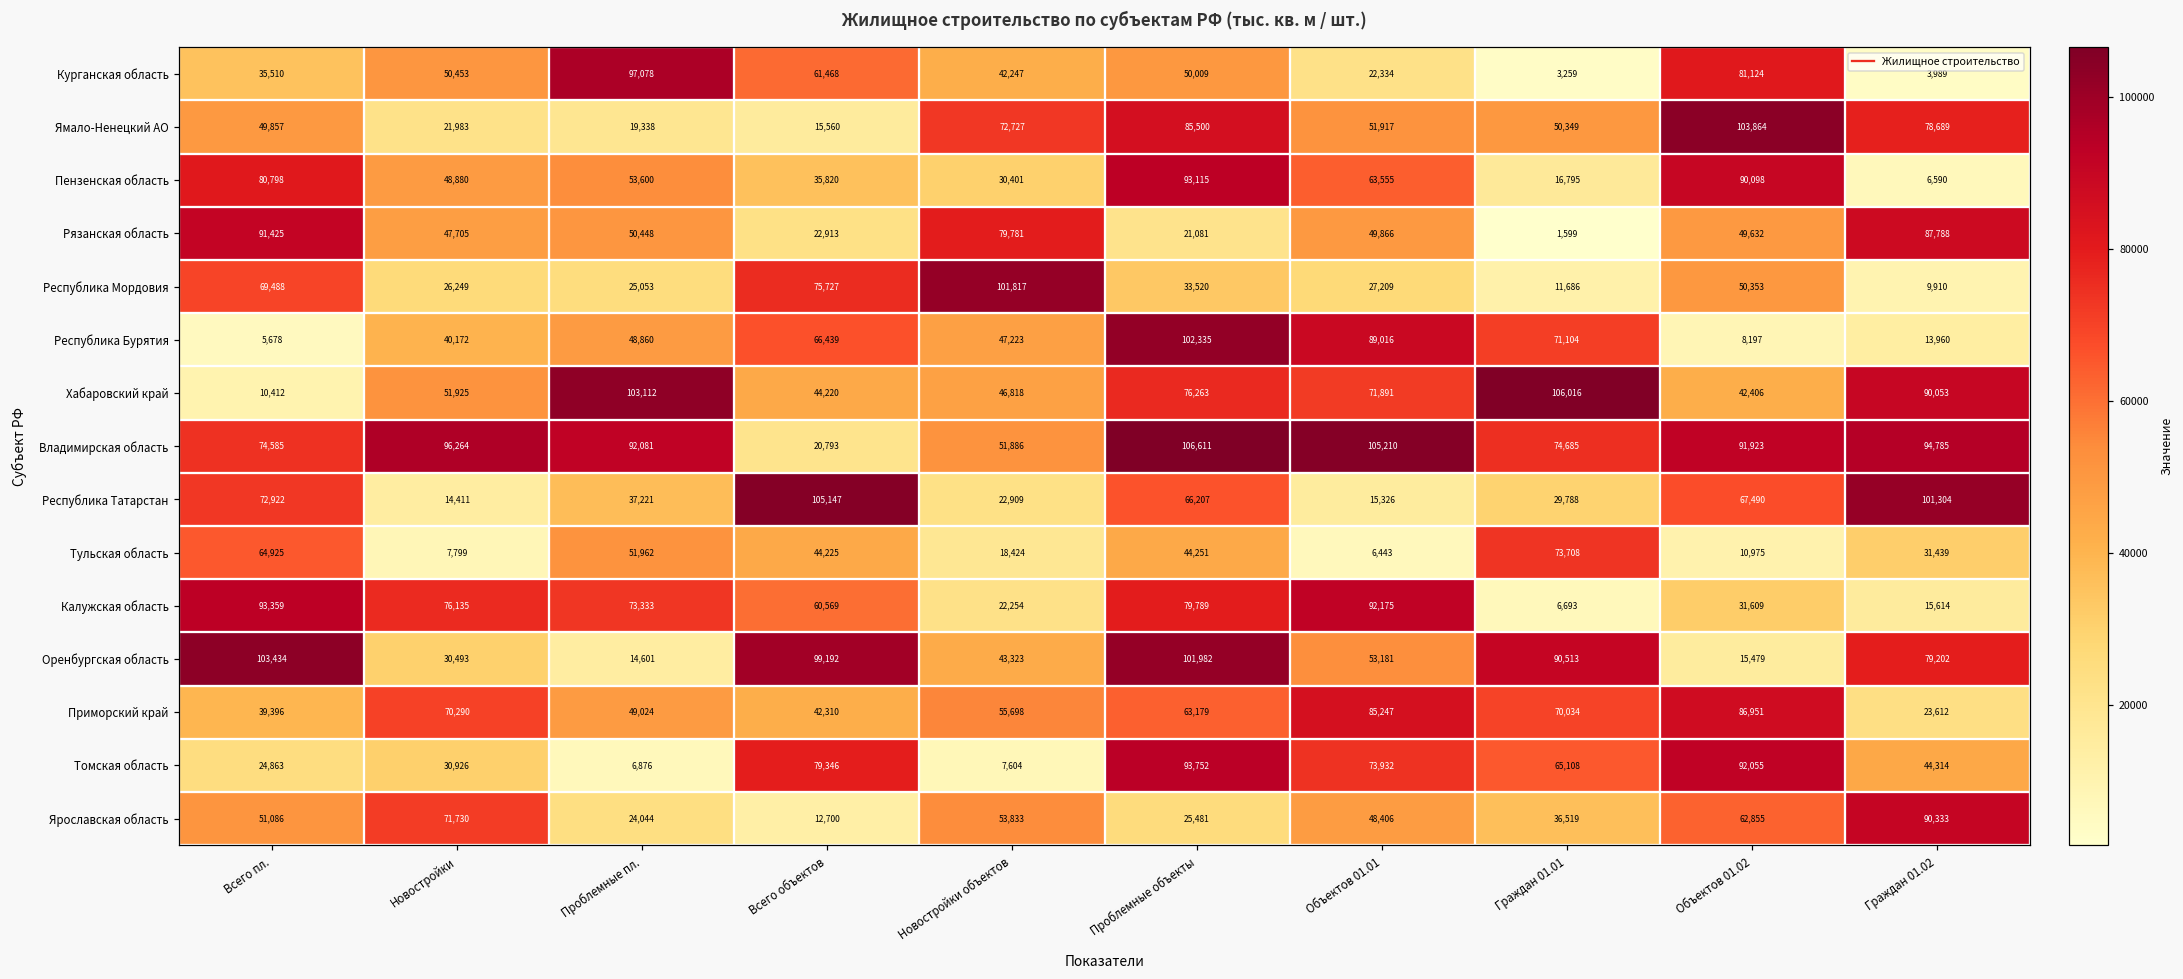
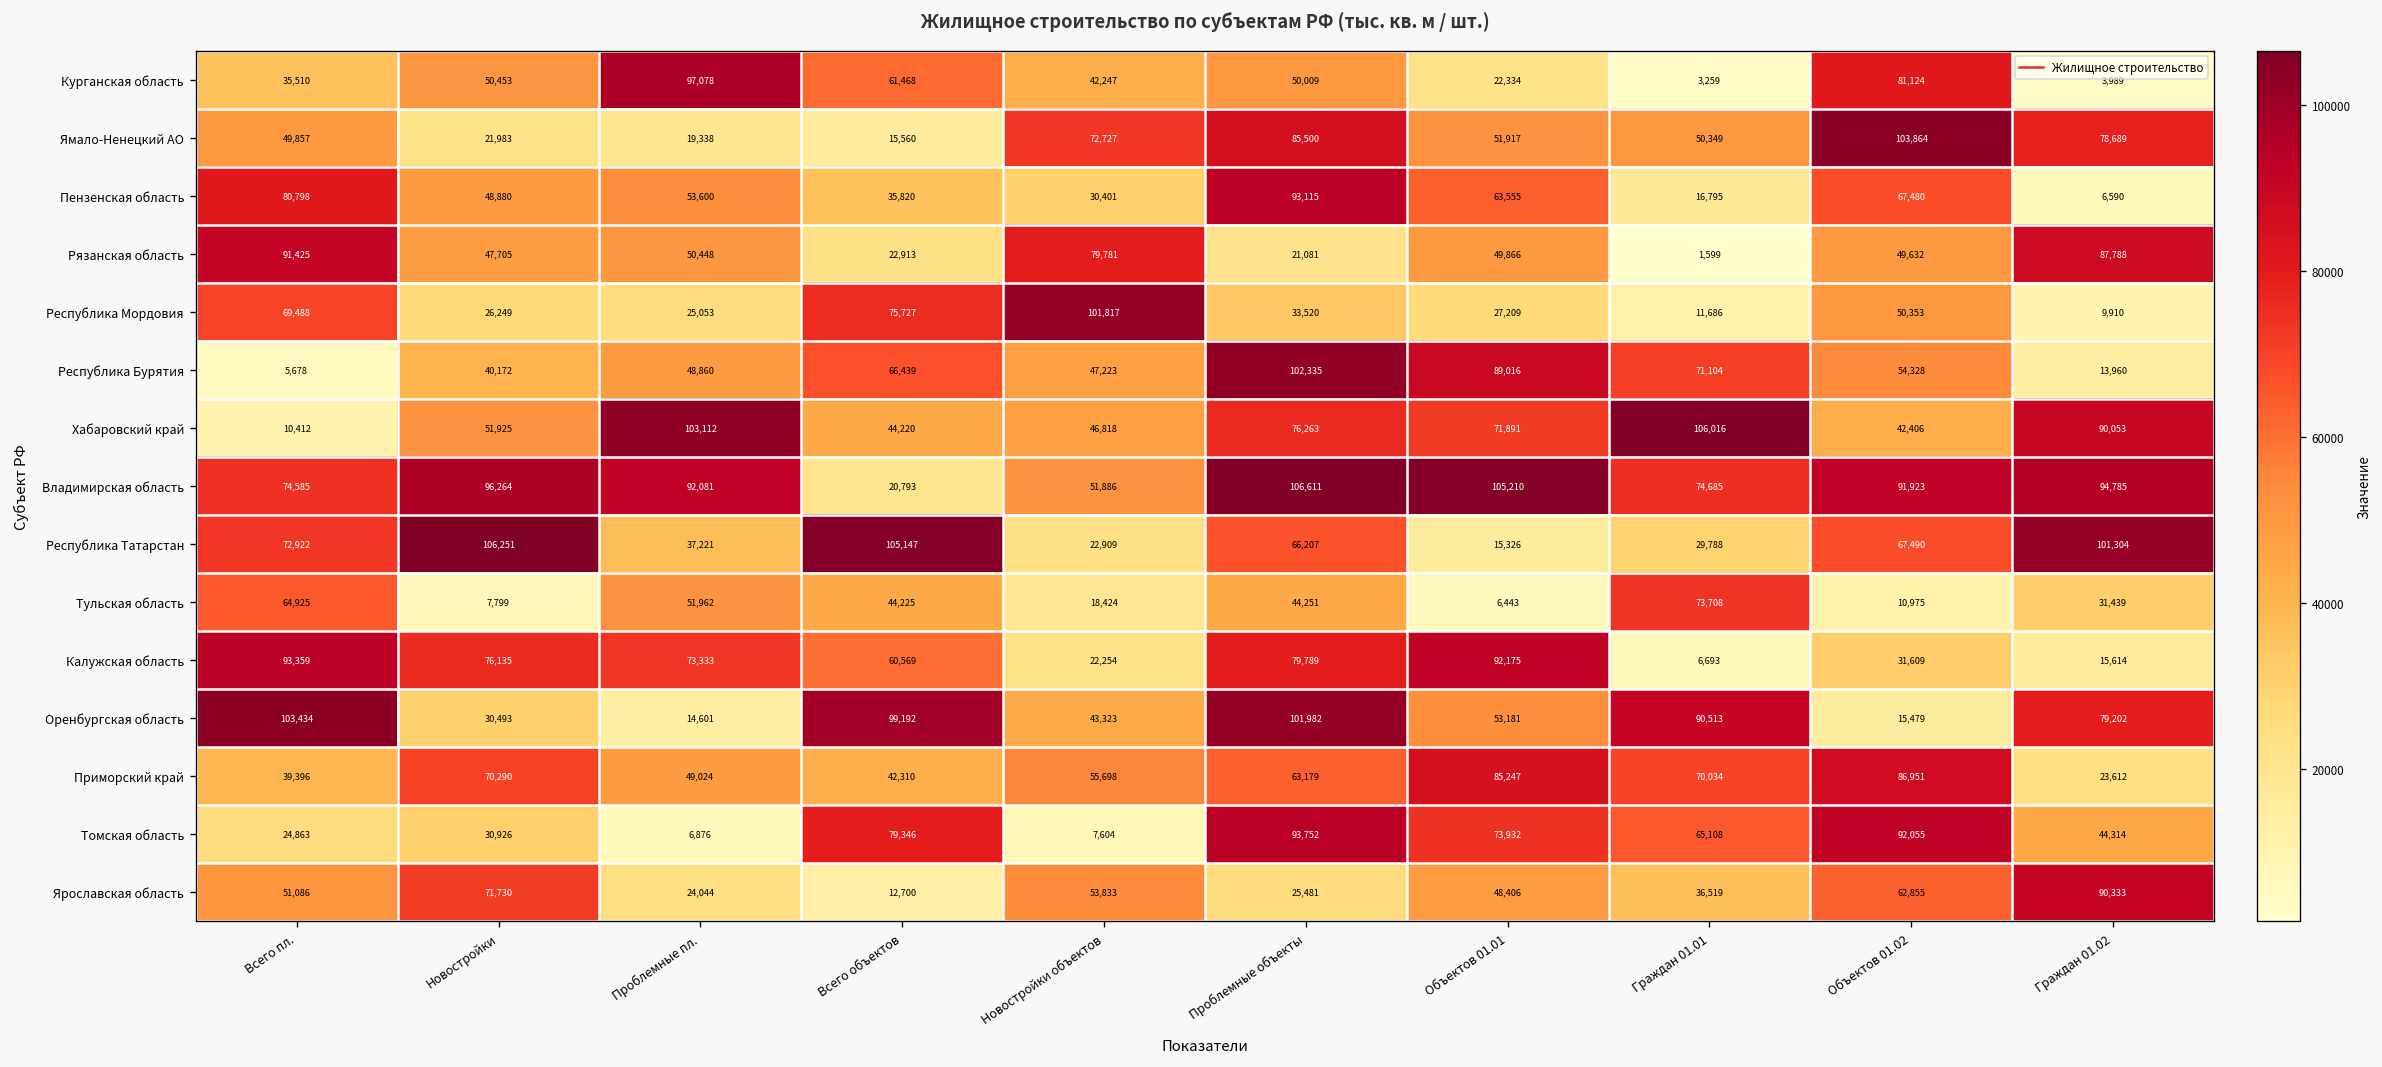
Пензенская область, Объектов 01.02: 90,098 -> 67,480
Республика Бурятия, Объектов 01.02: 8,197 -> 54,328
Республика Татарстан, Новостройки: 14,411 -> 106,251
